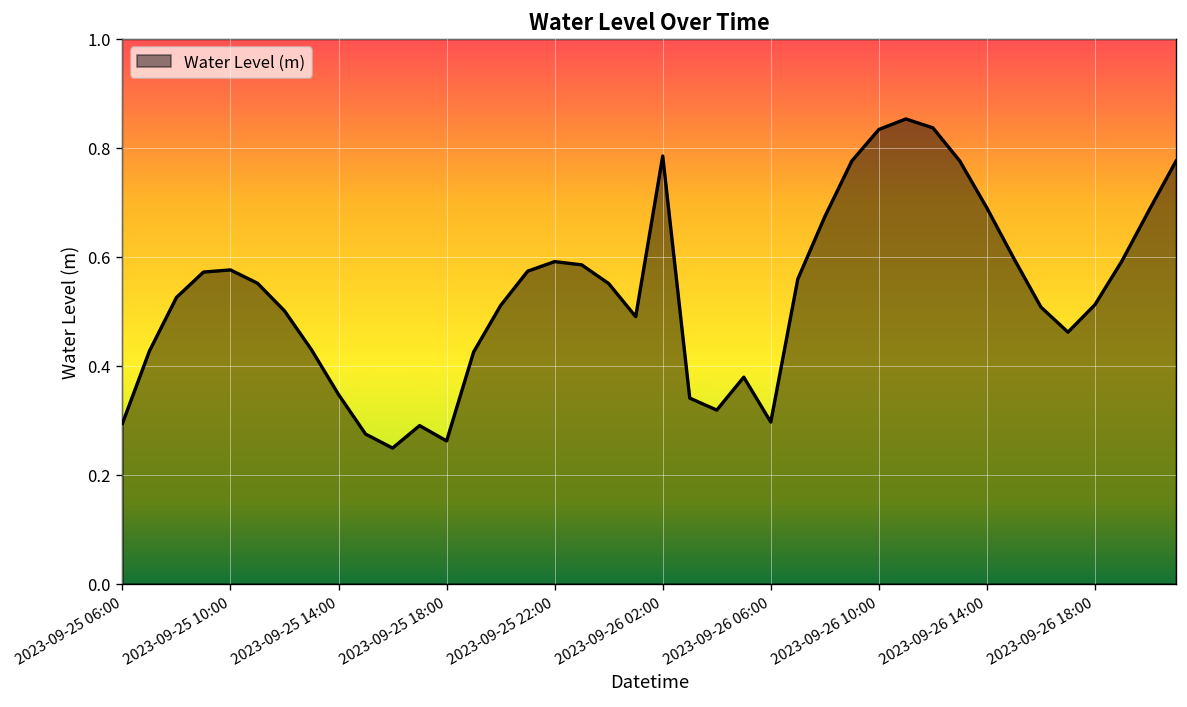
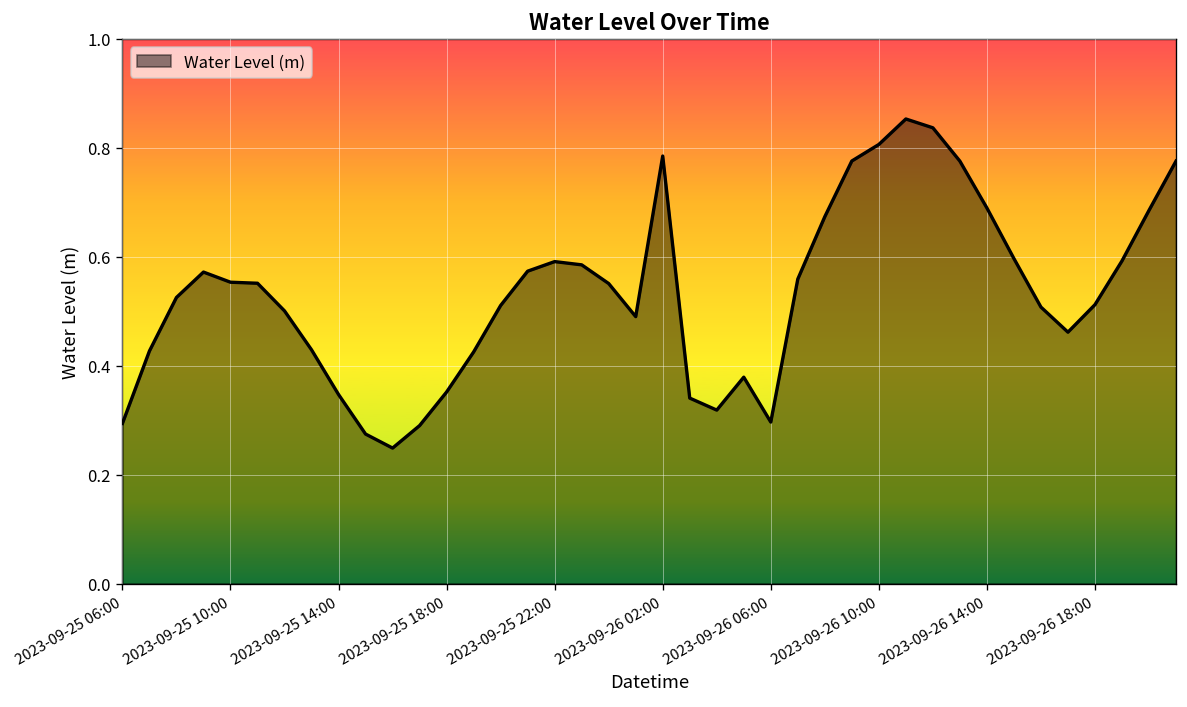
2023-09-25 10:00: 0.58 -> 0.55
2023-09-25 18:00: 0.26 -> 0.35
2023-09-26 10:00: 0.83 -> 0.81
